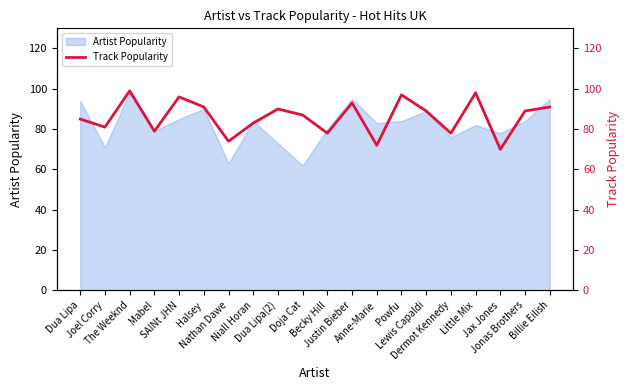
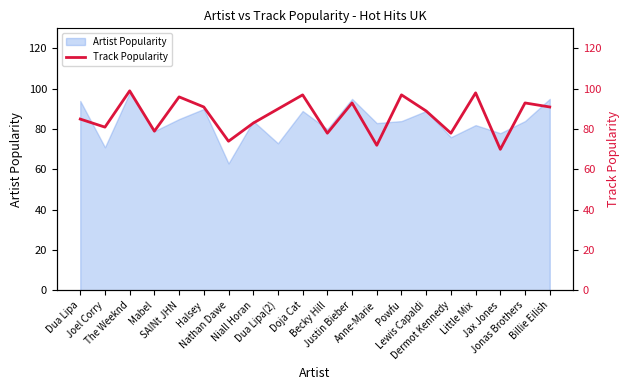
Artist Popularity, Doja Cat: 62 -> 89
Track Popularity, Doja Cat: 87 -> 97
Track Popularity, Jonas Brothers: 89 -> 93
